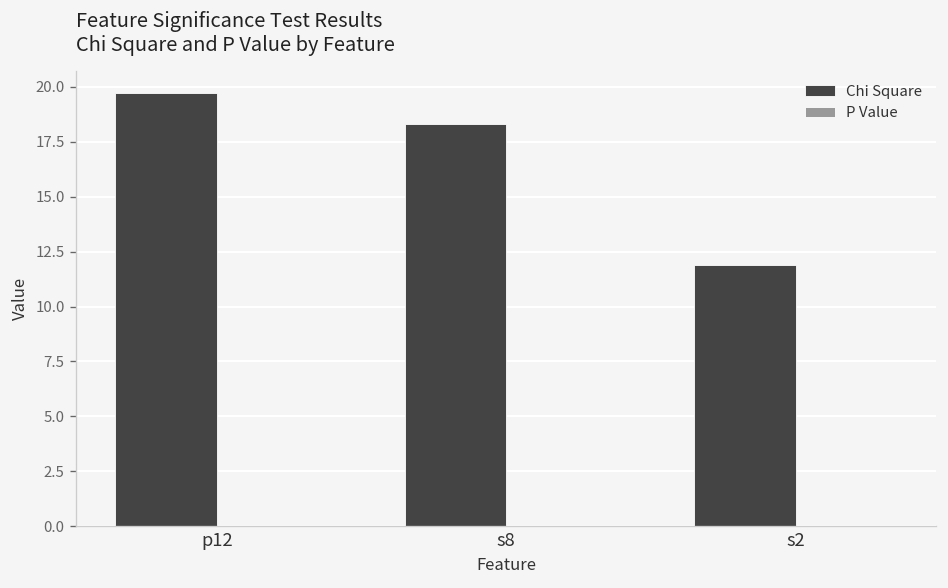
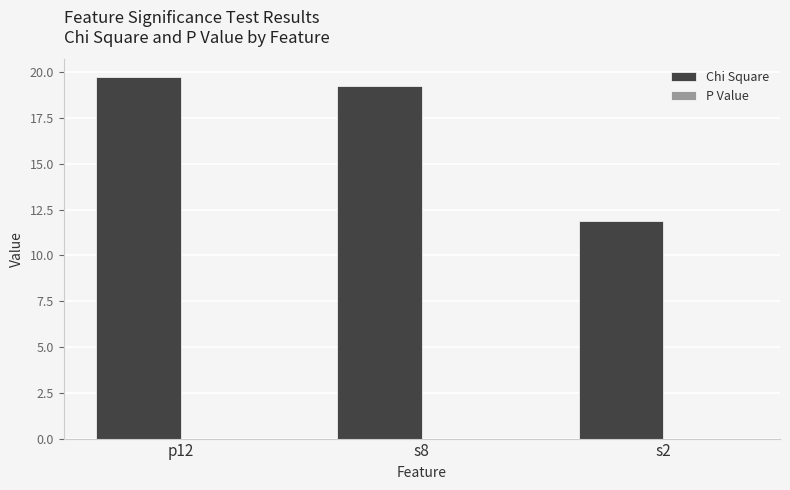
Chi Square, s8: 18.3 -> 19.2
